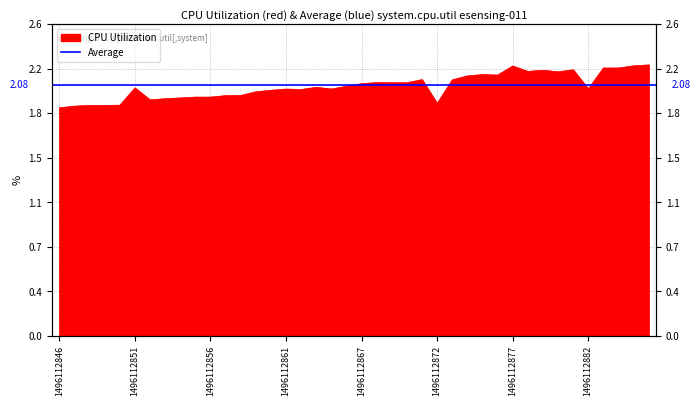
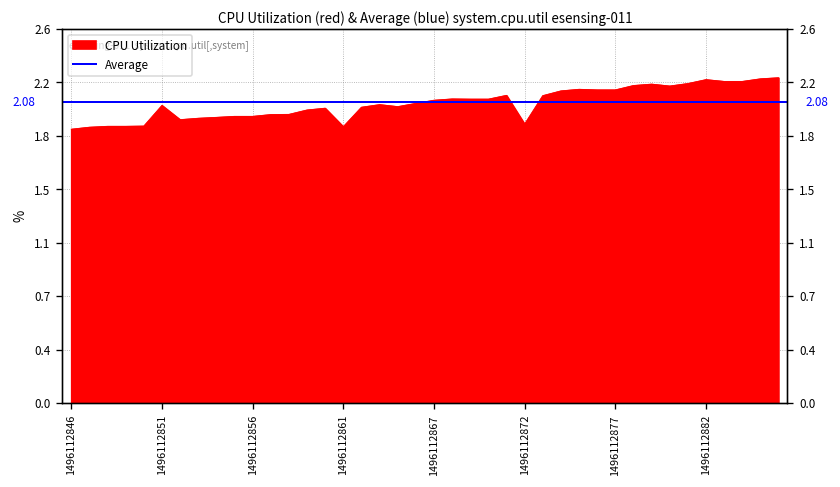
1496112861: 2.04 -> 1.91
1496112877: 2.24 -> 2.16
1496112882: 2.05 -> 2.23
